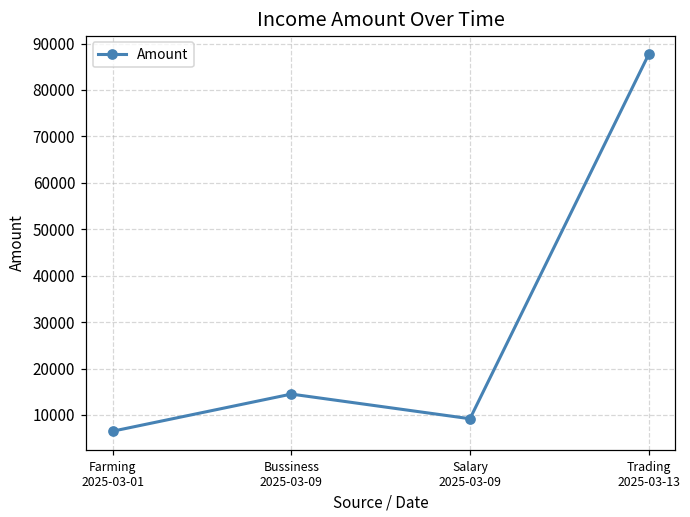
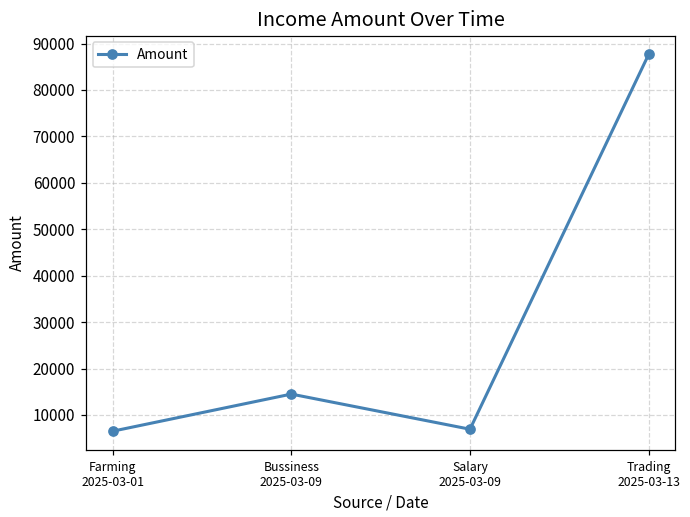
Salary 2025-03-09: 9000 -> 7000
